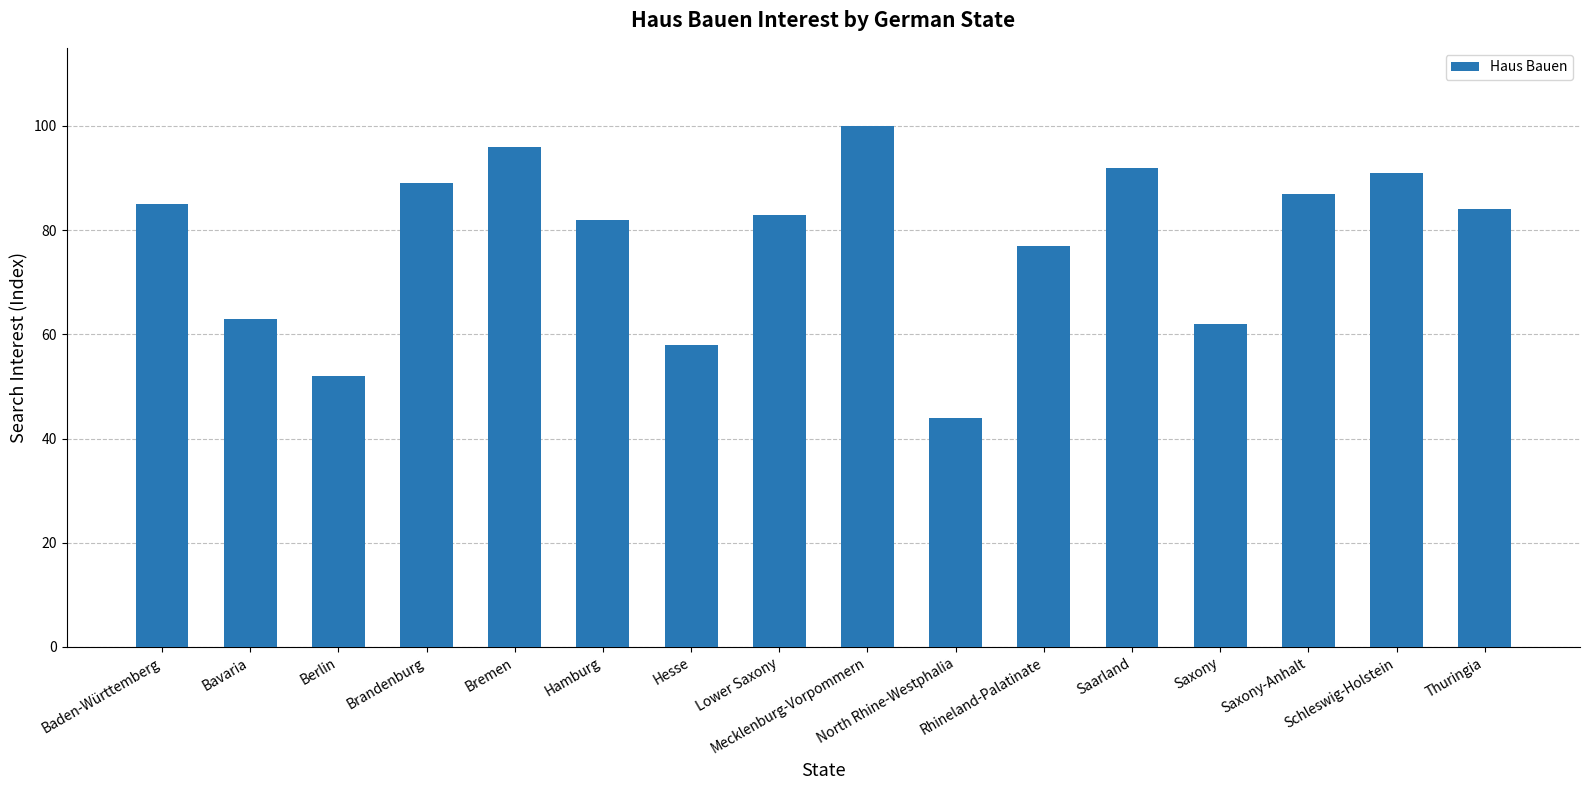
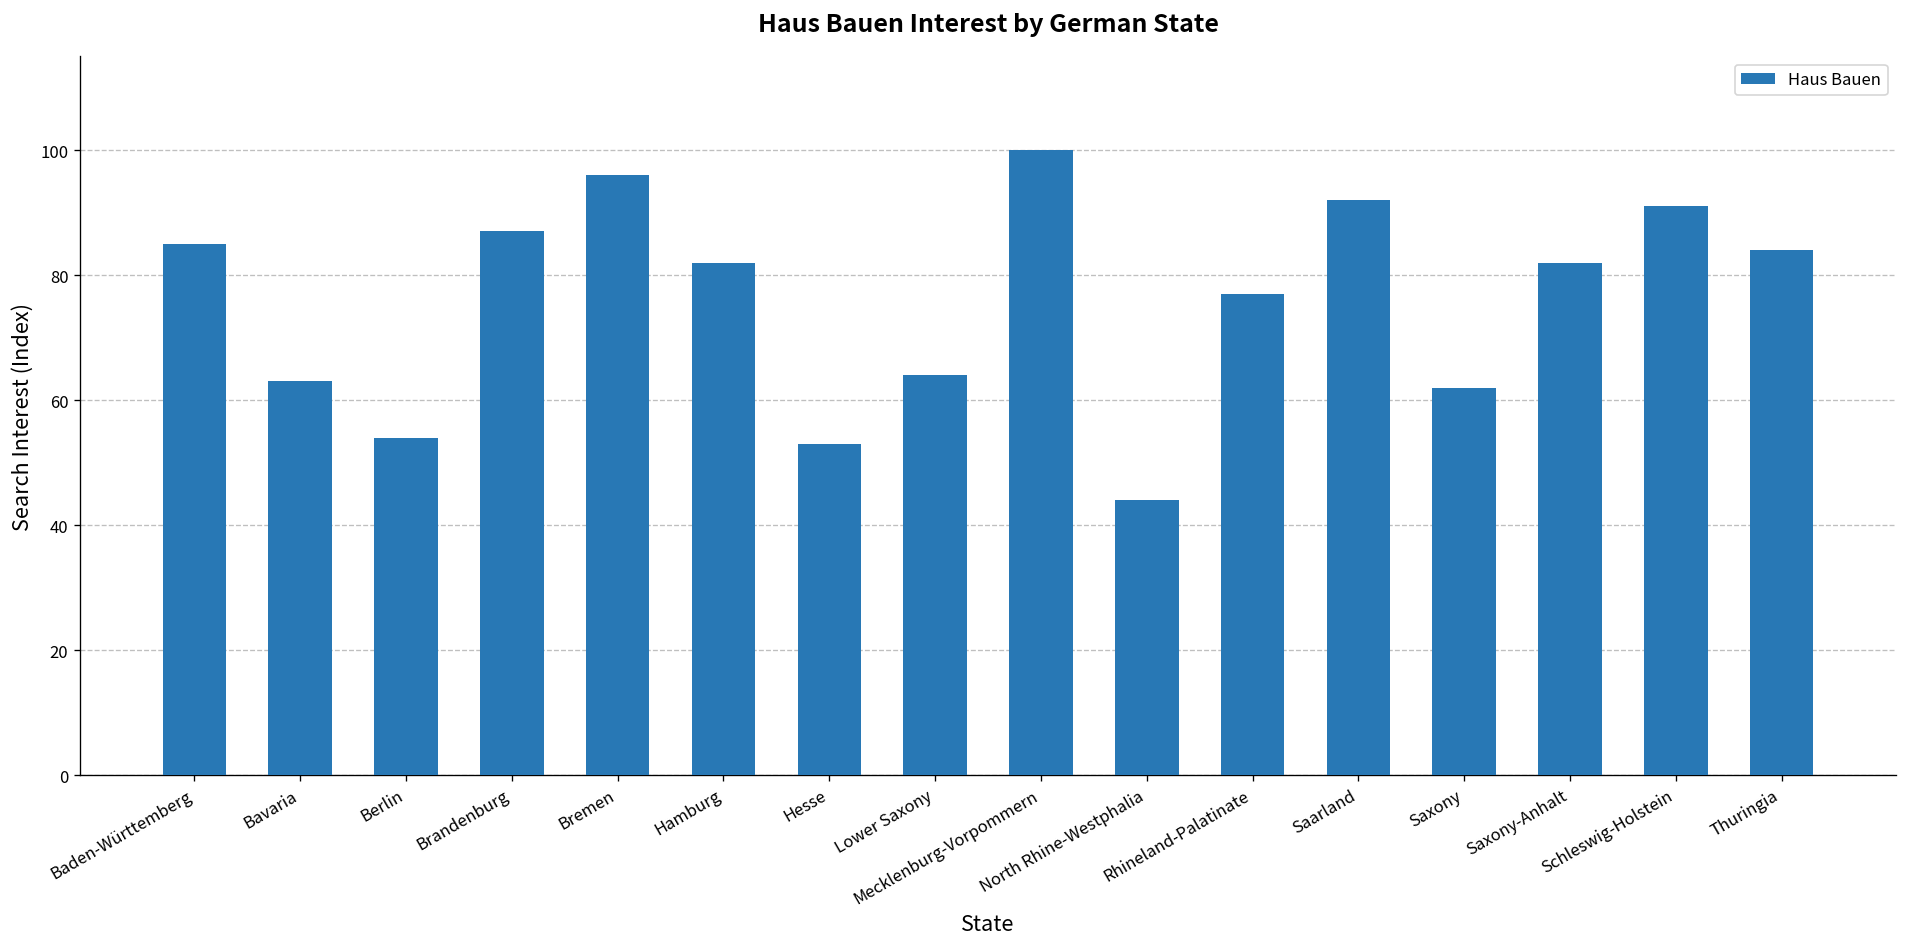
Berlin: 52 -> 54
Brandenburg: 89 -> 87
Hesse: 58 -> 53
Lower Saxony: 83 -> 64
Saxony-Anhalt: 87 -> 82
